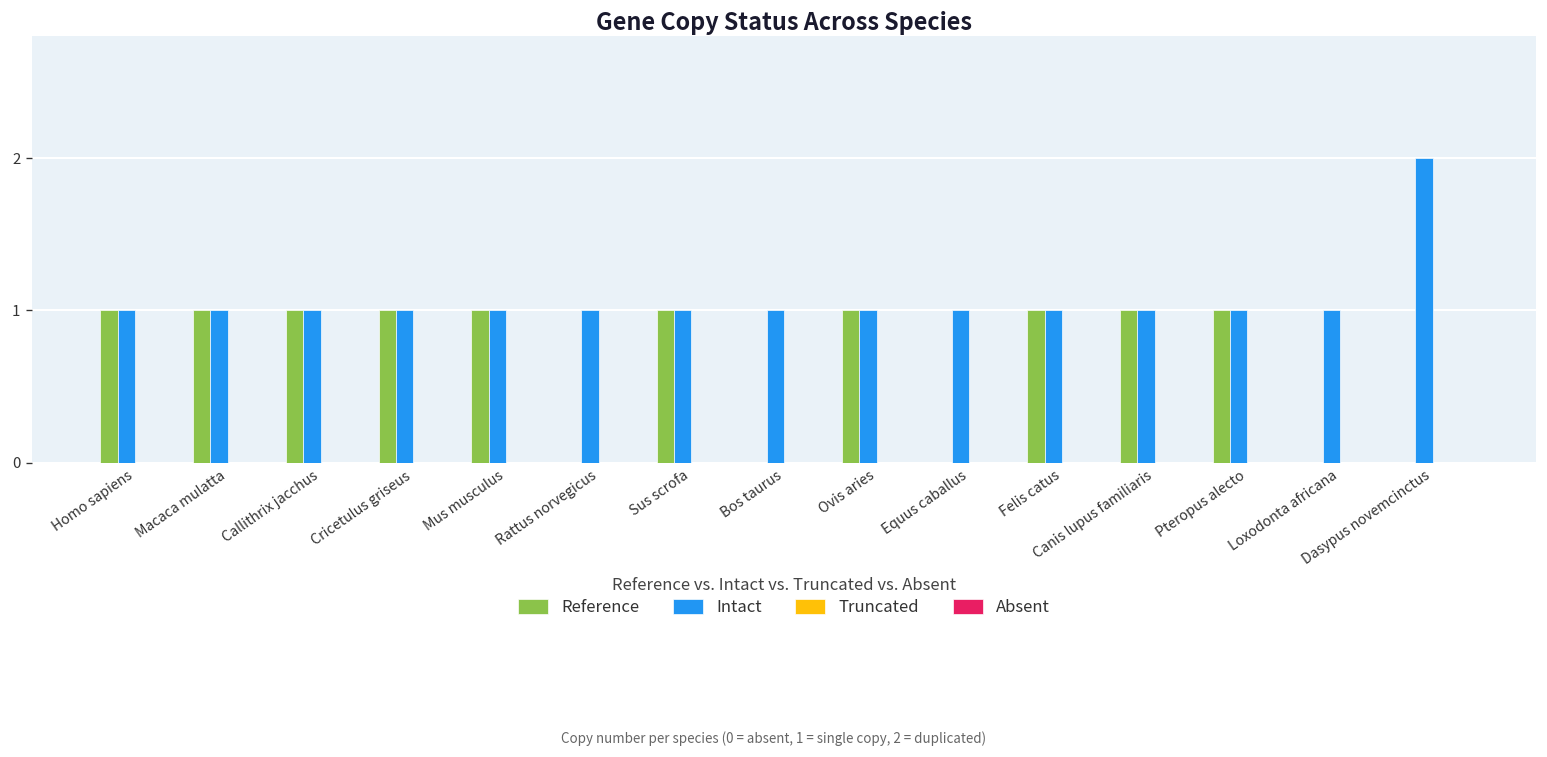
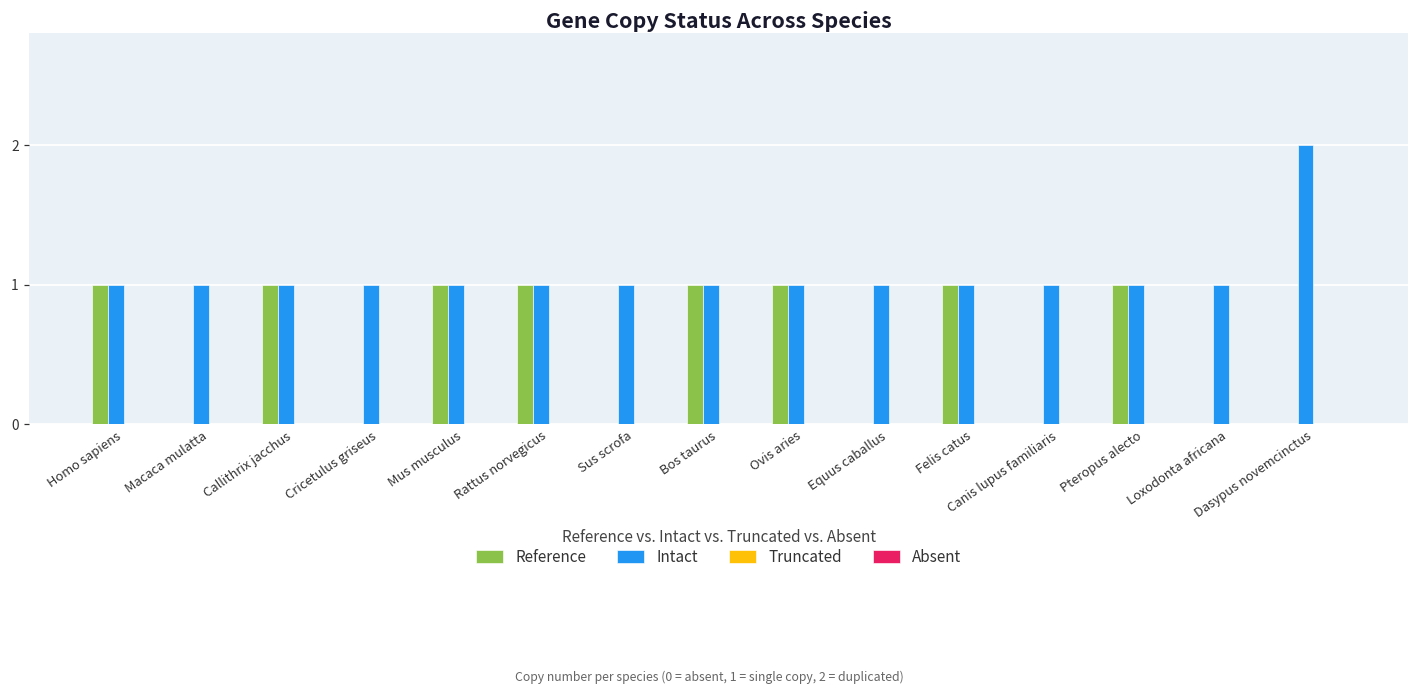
Reference, Macaca mulatta: 1 -> 0
Reference, Cricetulus griseus: 1 -> 0
Reference, Rattus norvegicus: 0 -> 1
Reference, Sus scrofa: 1 -> 0
Reference, Bos taurus: 0 -> 1
Reference, Canis lupus familiaris: 1 -> 0
